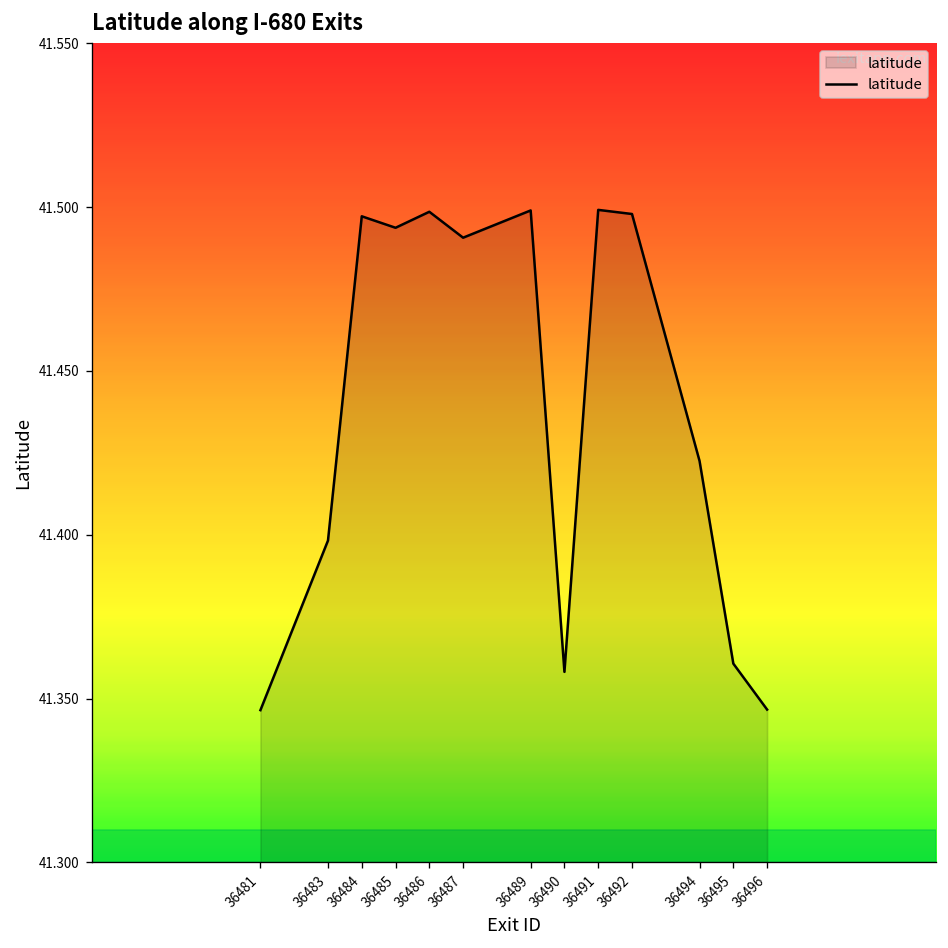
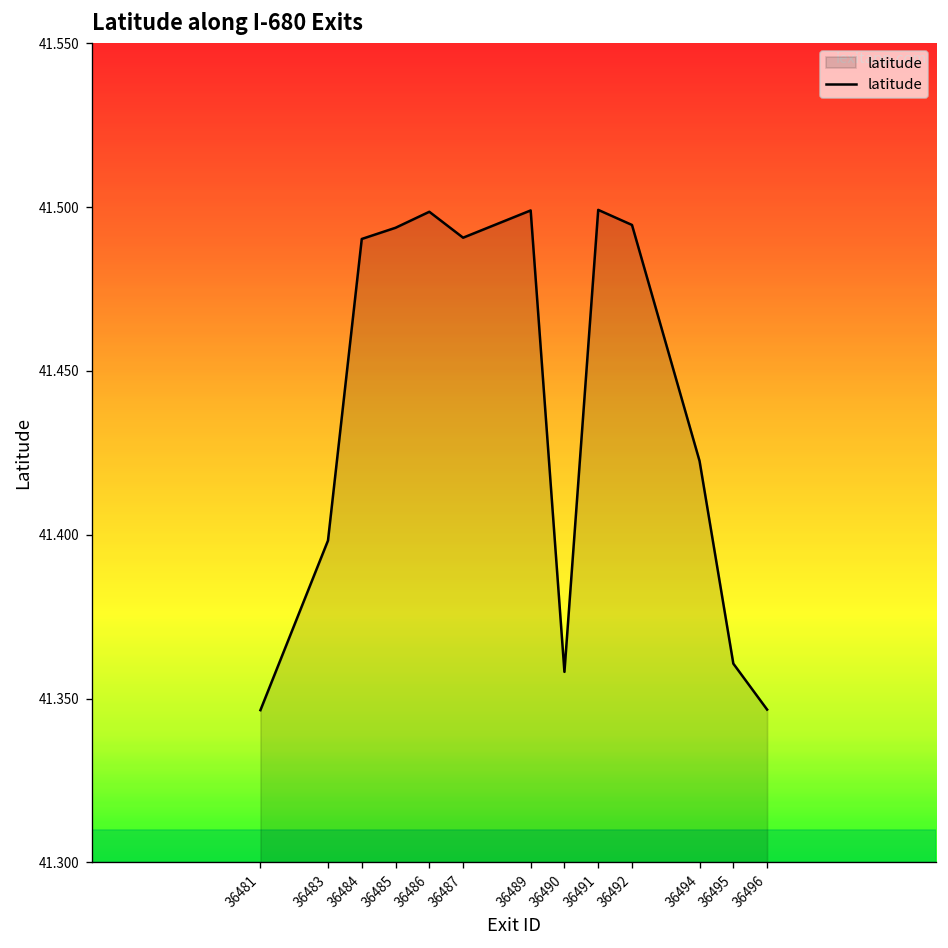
36484: 41.497 -> 41.490
36492: 41.498 -> 41.495
